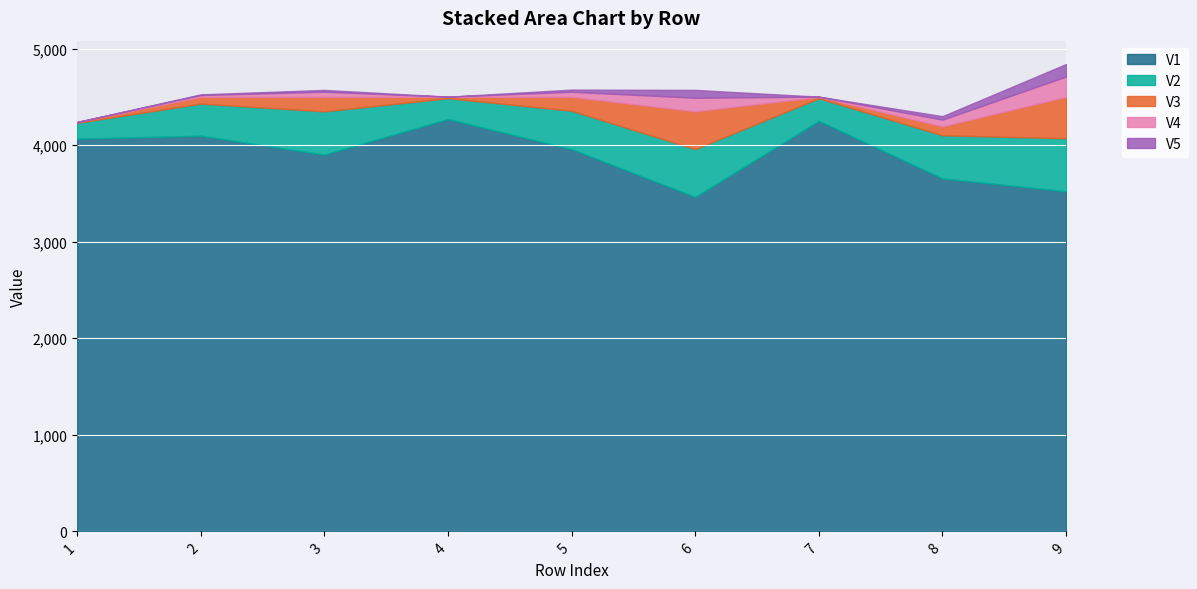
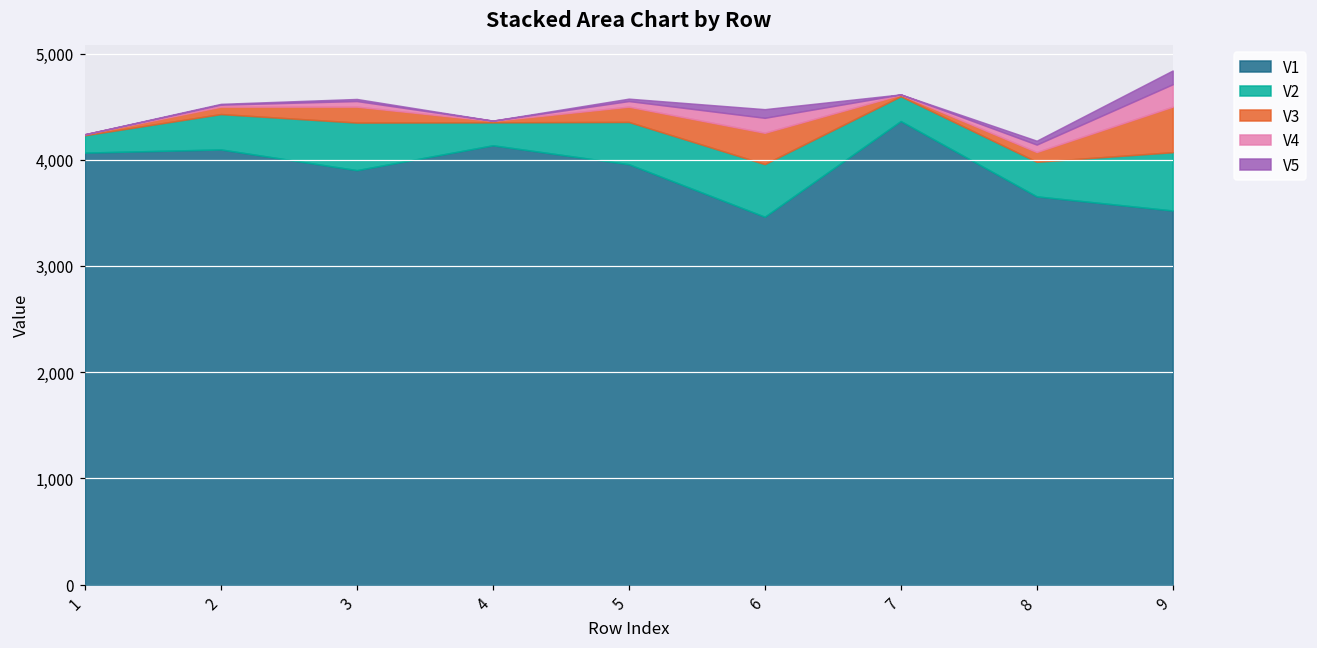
V1, 4: 4,300 -> 4,100
V3, 6: 400 -> 300
V1, 7: 4,300 -> 4,400
V2, 8: 400 -> 300
